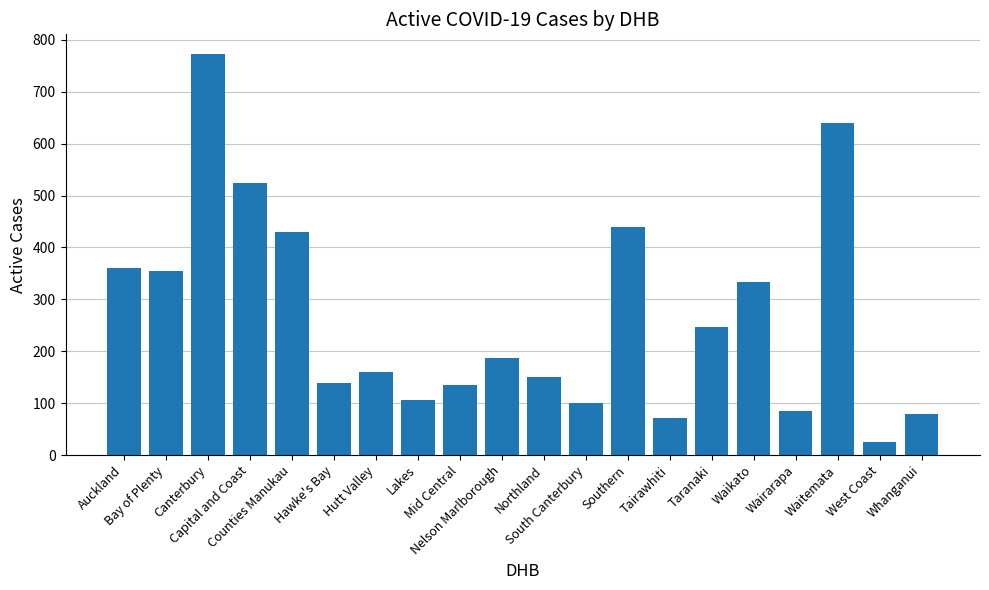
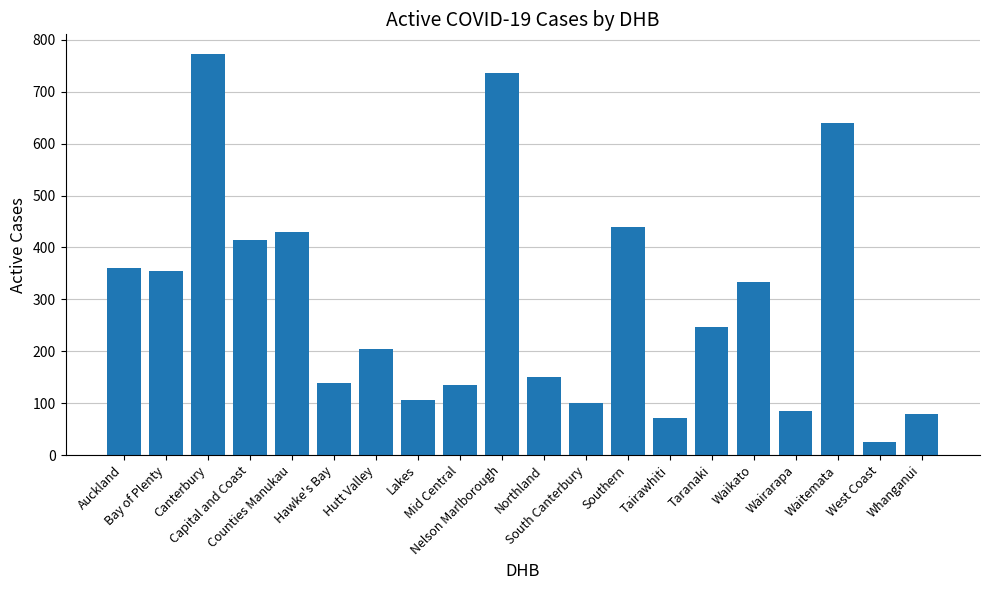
Capital and Coast: 520 -> 410
Hutt Valley: 160 -> 200
Nelson Marlborough: 190 -> 740
